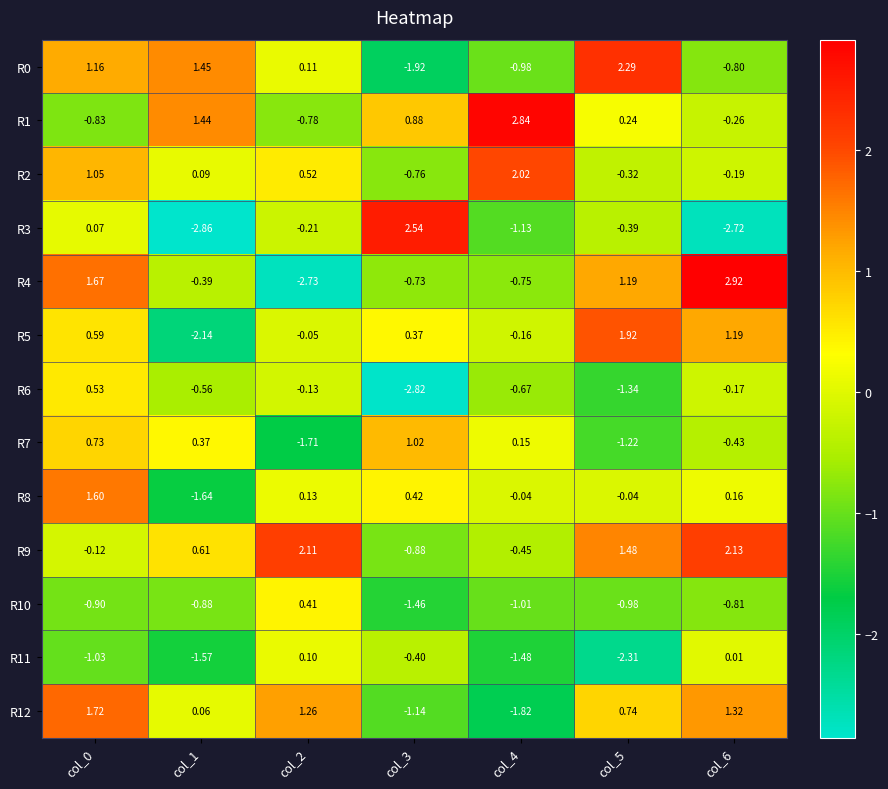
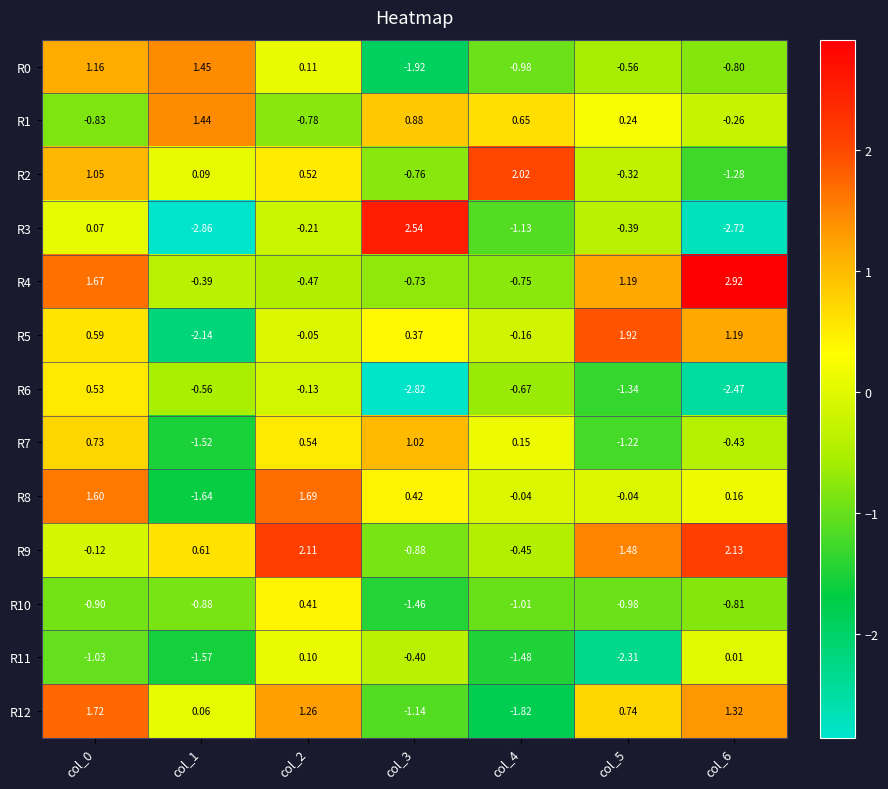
R0, col_5: 2.29 -> -0.56
R1, col_4: 2.84 -> 0.65
R2, col_6: -0.19 -> -1.28
R4, col_2: -2.73 -> -0.47
R6, col_6: -0.17 -> -2.47
R7, col_1: 0.37 -> -1.52
R7, col_2: -1.71 -> 0.54
R8, col_2: 0.13 -> 1.69
